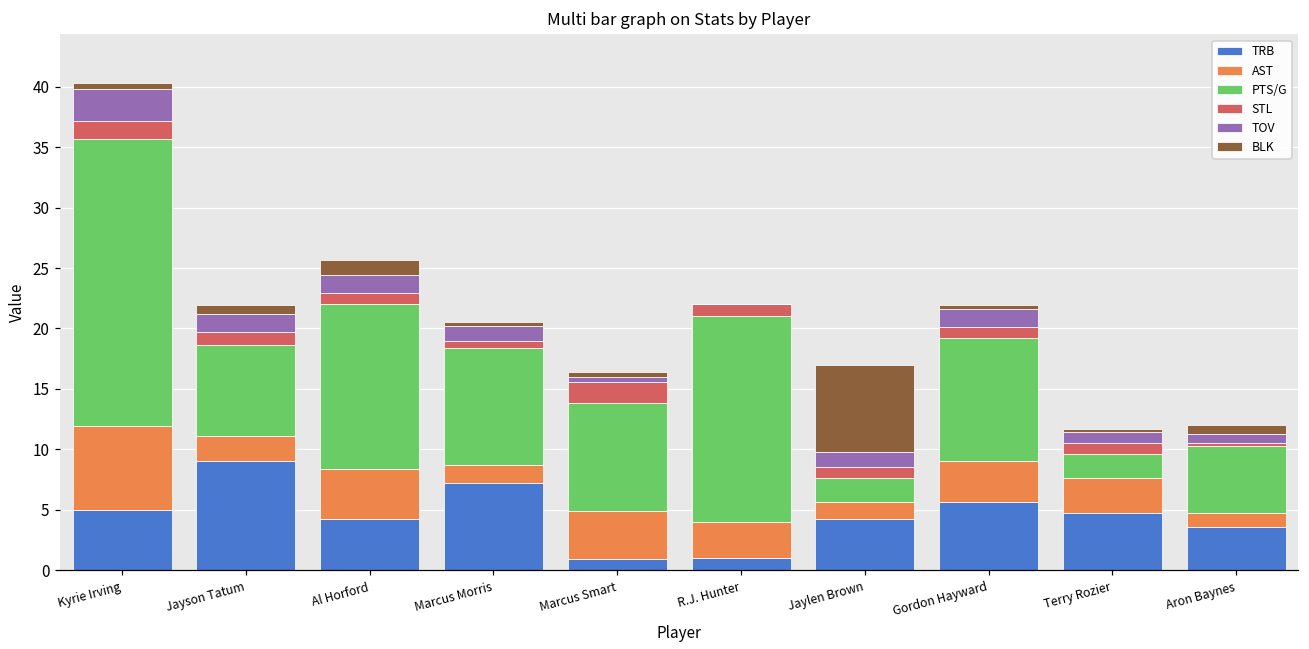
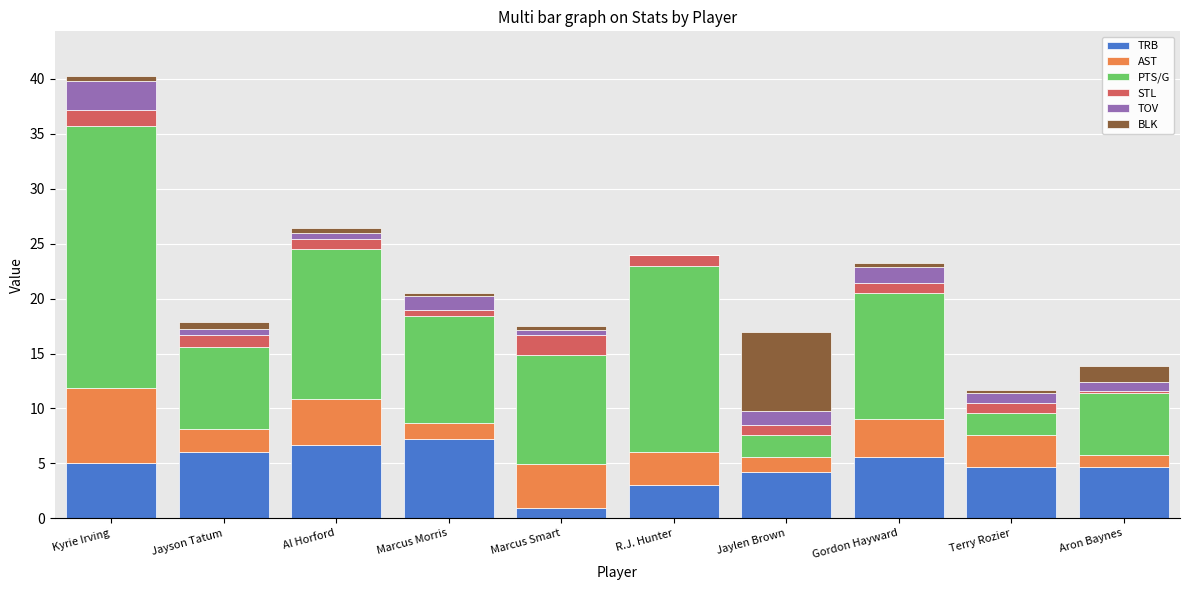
TRB, Jayson Tatum: 9 -> 6
TOV, Jayson Tatum: 1.5 -> 0.5
TRB, Al Horford: 4.2 -> 6.7
TOV, Al Horford: 1.5 -> 0.6
BLK, Al Horford: 1.3 -> 0.4
PTS/G, Marcus Smart: 8.9 -> 10.0
TRB, R.J. Hunter: 1 -> 3
PTS/G, Gordon Hayward: 10.2 -> 11.5
TRB, Aron Baynes: 3.6 -> 4.7
BLK, Aron Baynes: 0.7 -> 1.5
